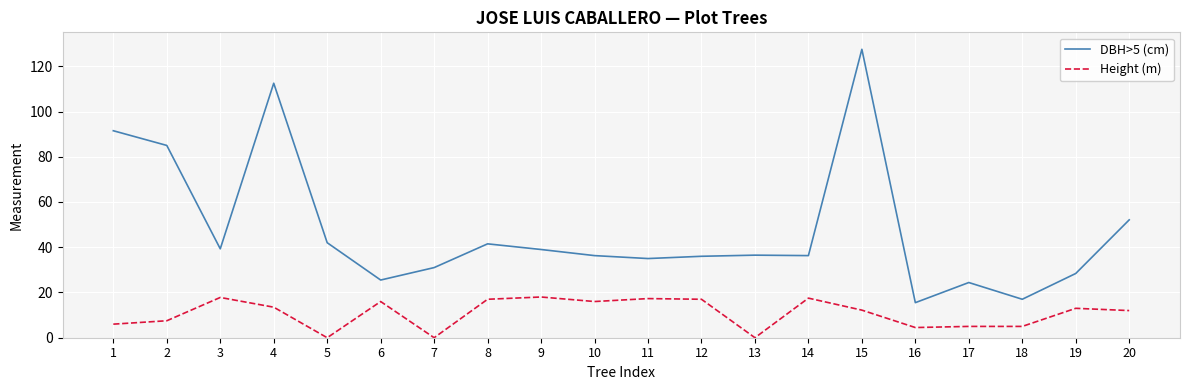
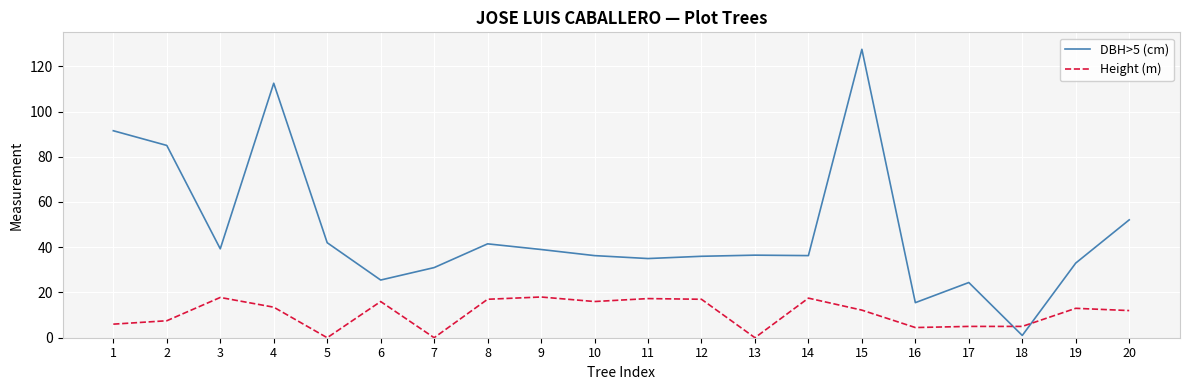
DBH>5 (cm), 18: 17 -> 1
DBH>5 (cm), 19: 28 -> 33
